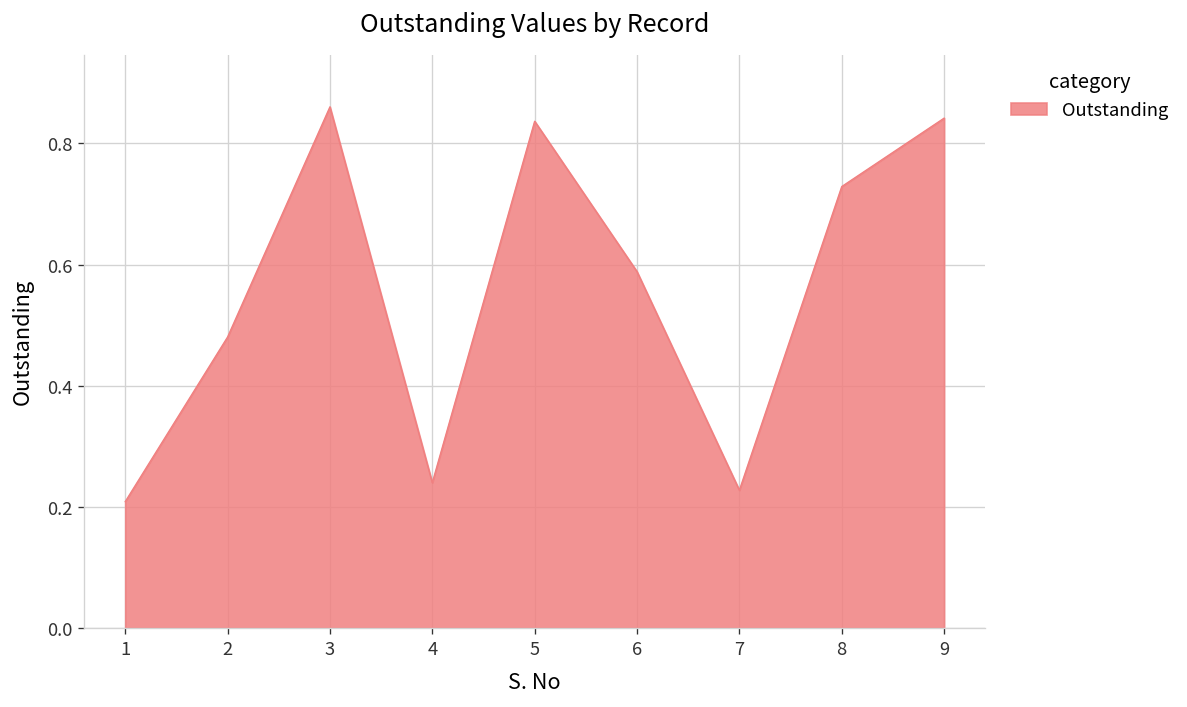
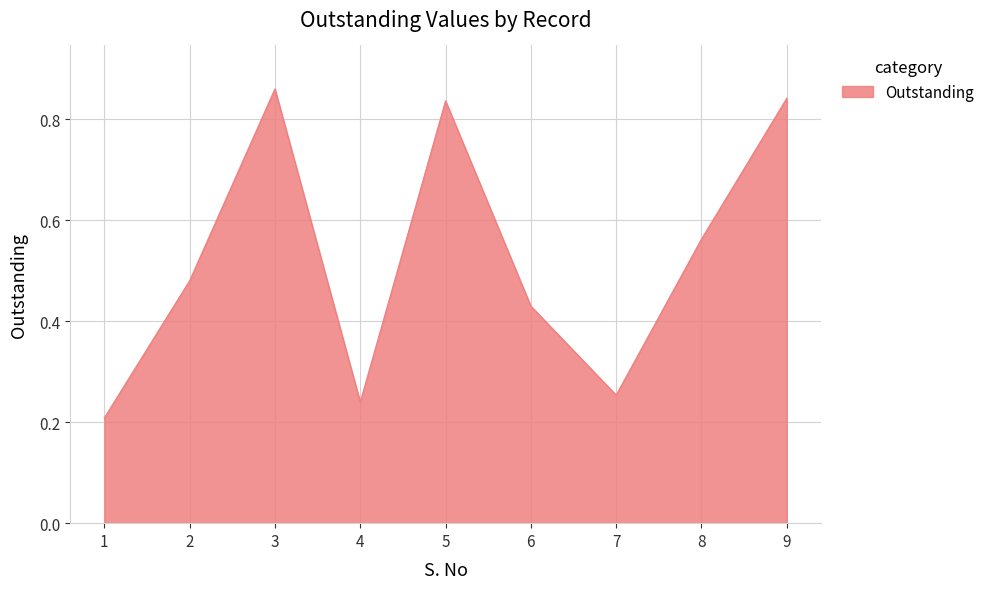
6: 0.59 -> 0.43
7: 0.23 -> 0.25
8: 0.73 -> 0.56
